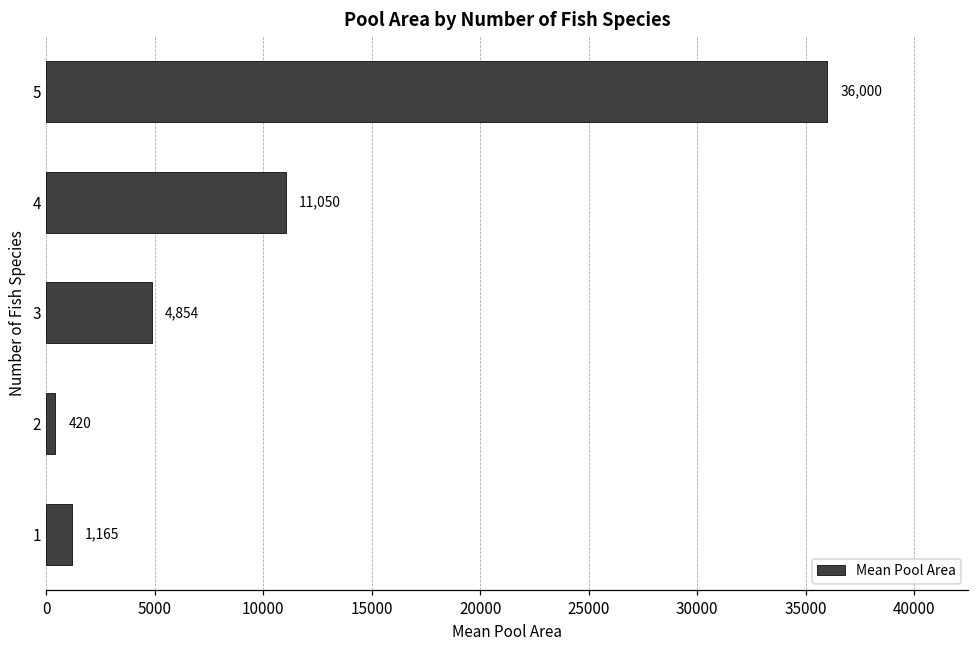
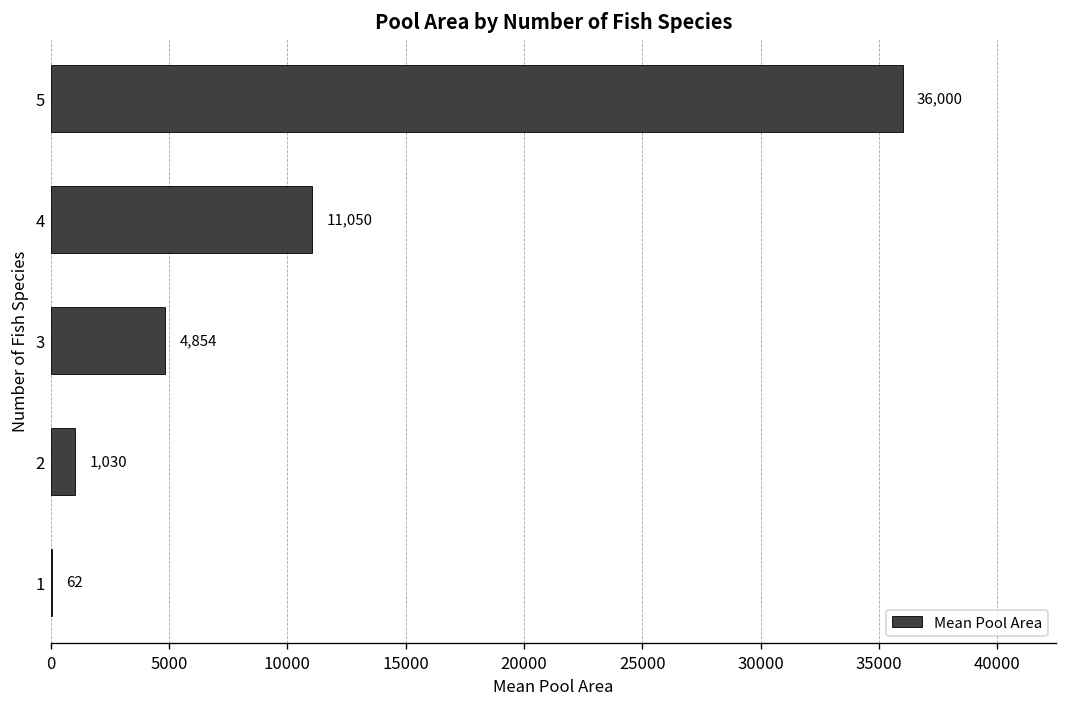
2: 420 -> 1,030
1: 1,165 -> 62
